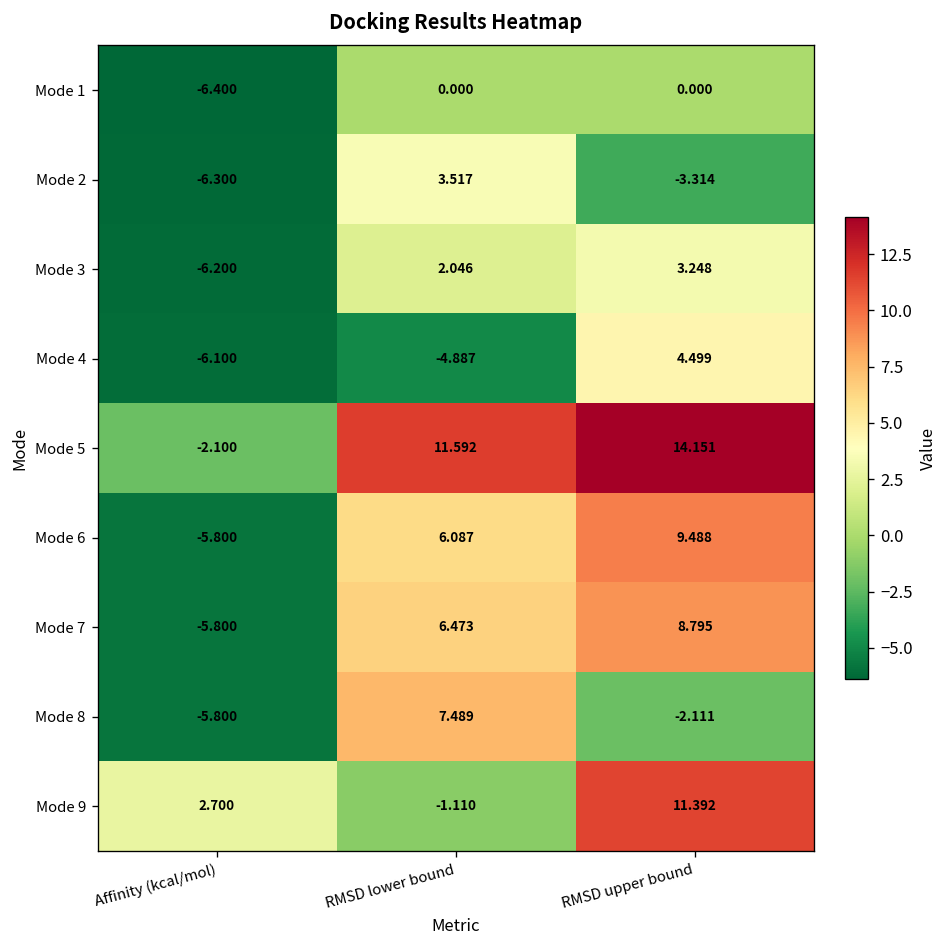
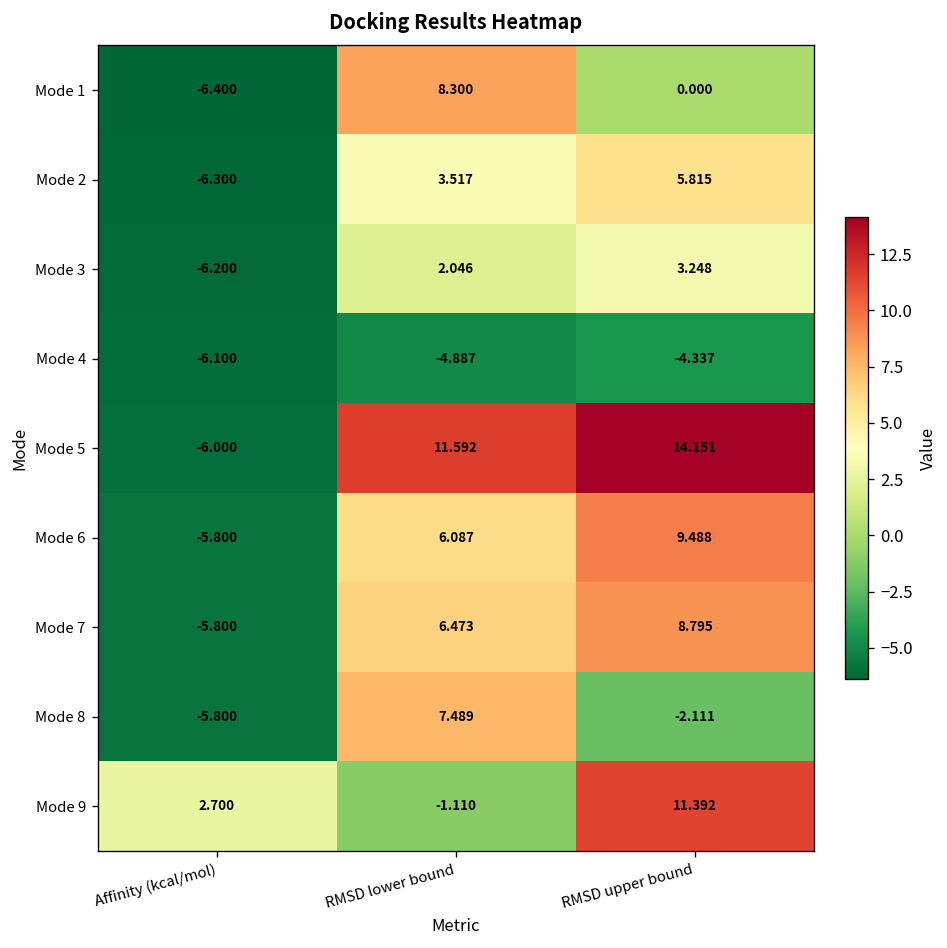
Mode 1, RMSD lower bound: 0.000 -> 8.300
Mode 2, RMSD upper bound: -3.314 -> 5.815
Mode 4, RMSD upper bound: 4.499 -> -4.337
Mode 5, Affinity (kcal/mol): -2.100 -> -6.000
